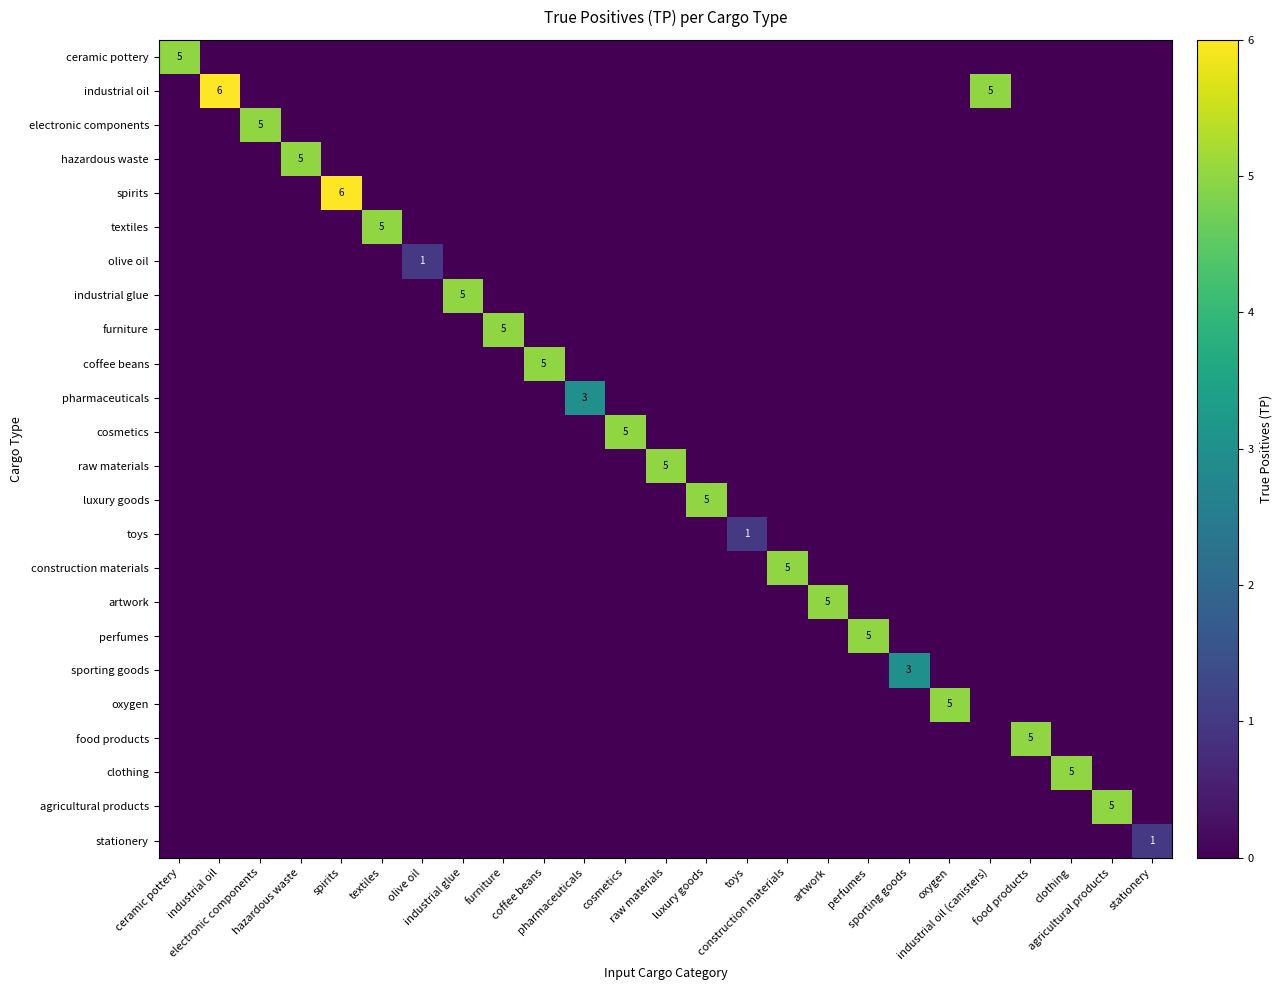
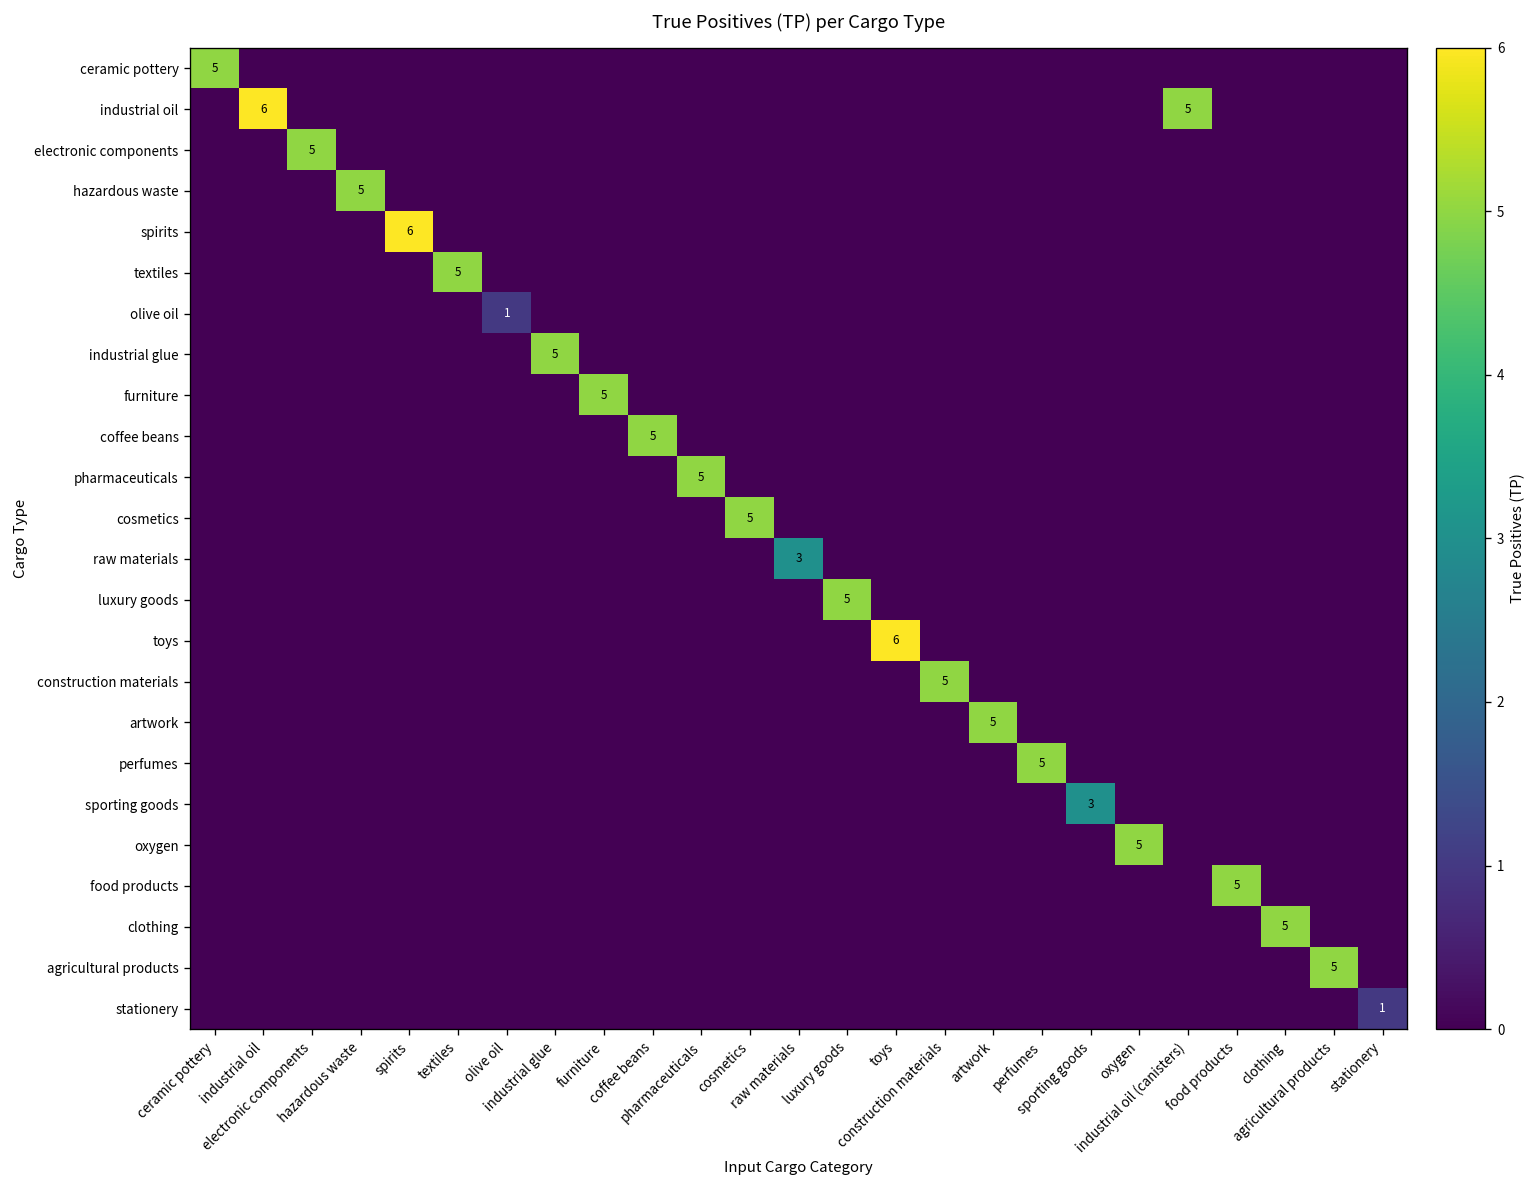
pharmaceuticals, pharmaceuticals: 3 -> 5
raw materials, raw materials: 5 -> 3
toys, toys: 1 -> 6
